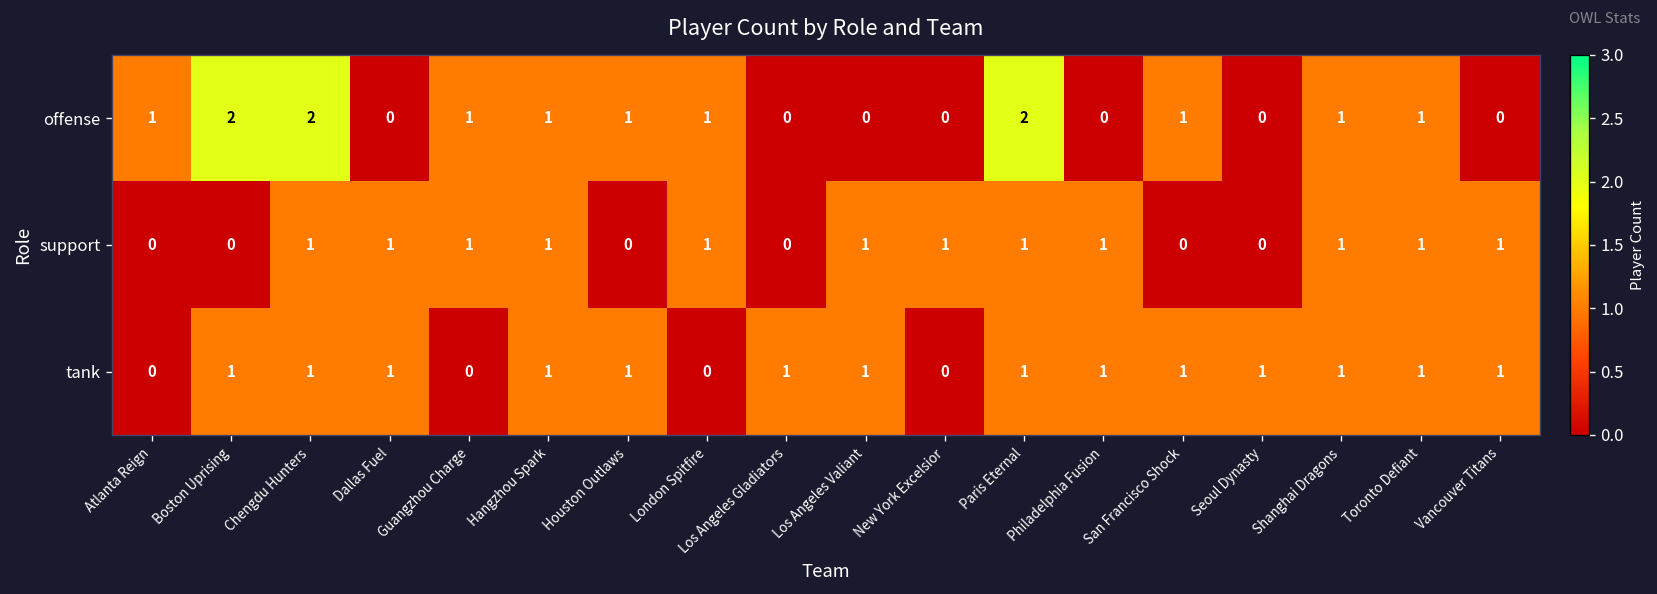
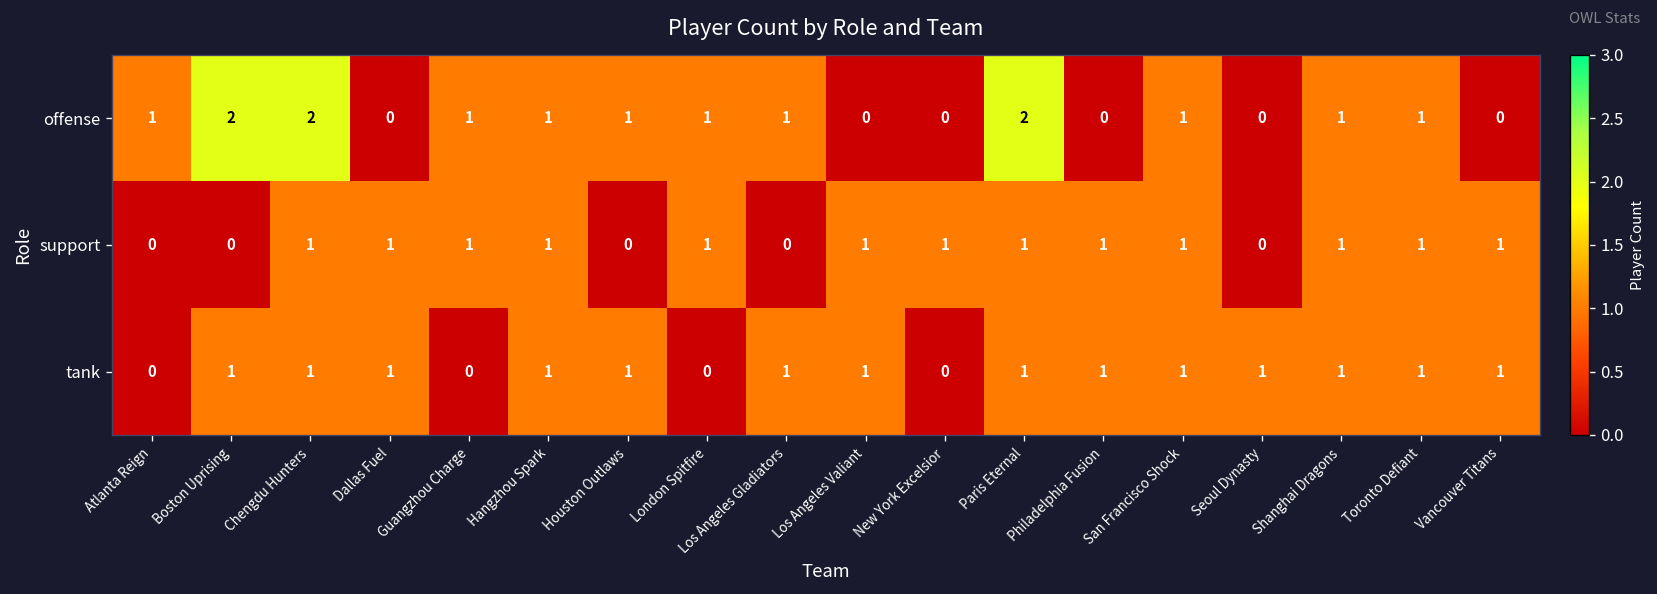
offense, Los Angeles Gladiators: 0 -> 1
support, San Francisco Shock: 0 -> 1
